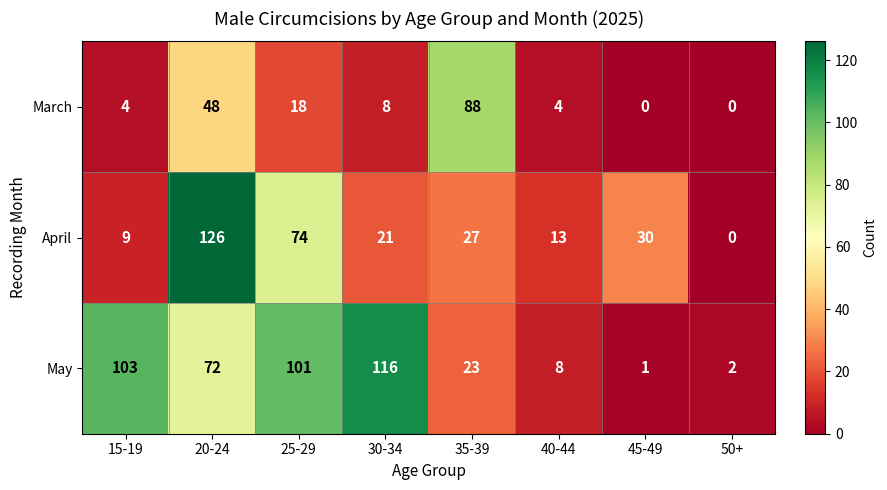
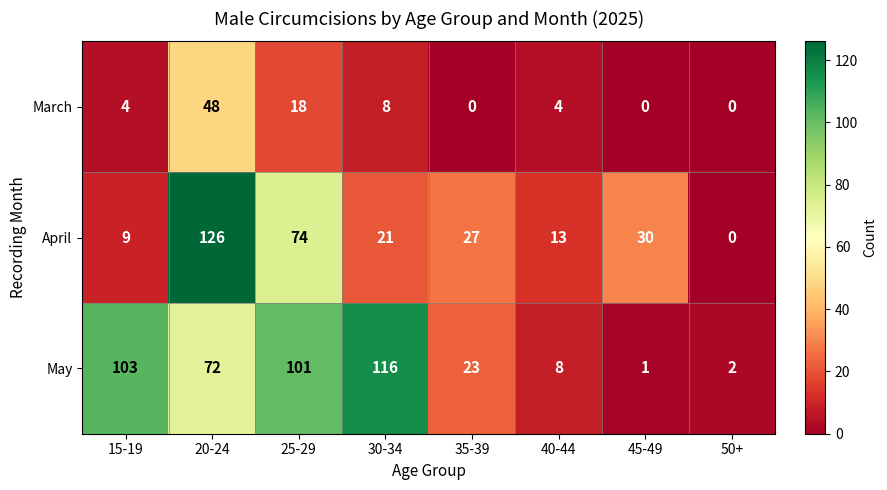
March, 35-39: 88 -> 0
